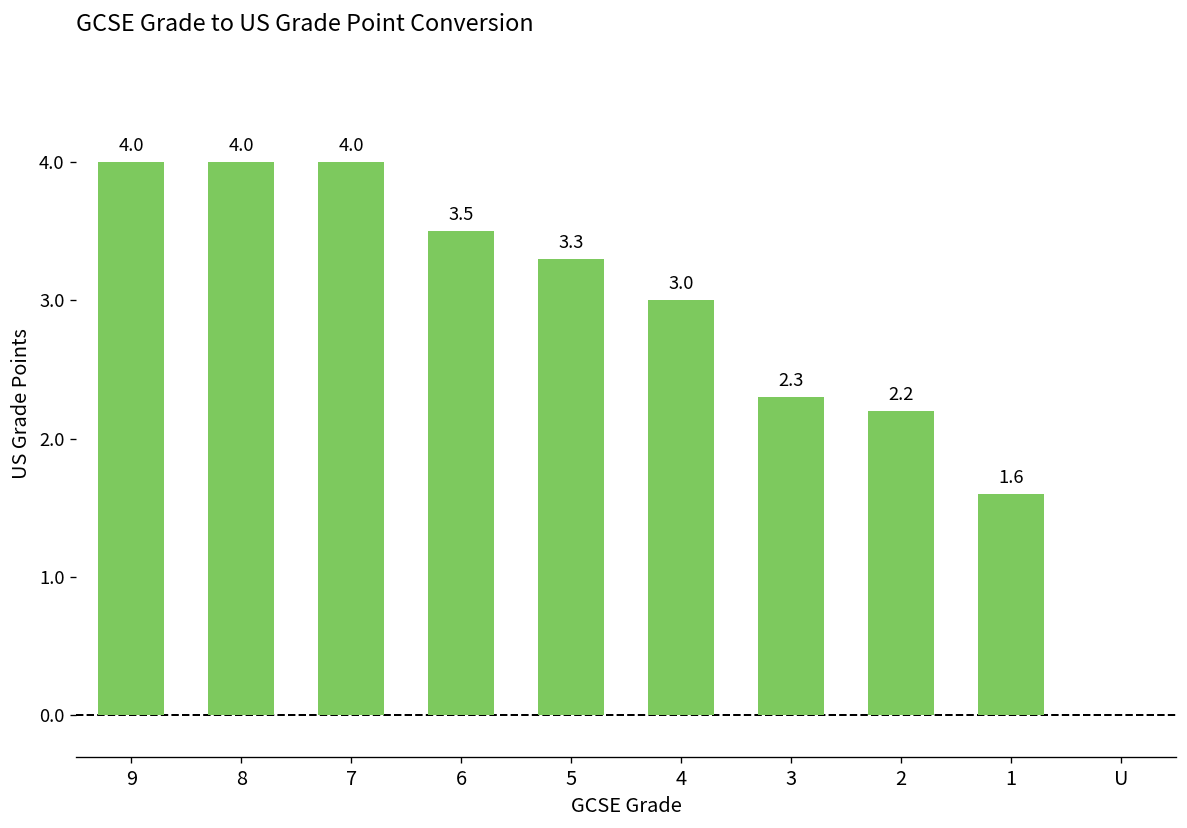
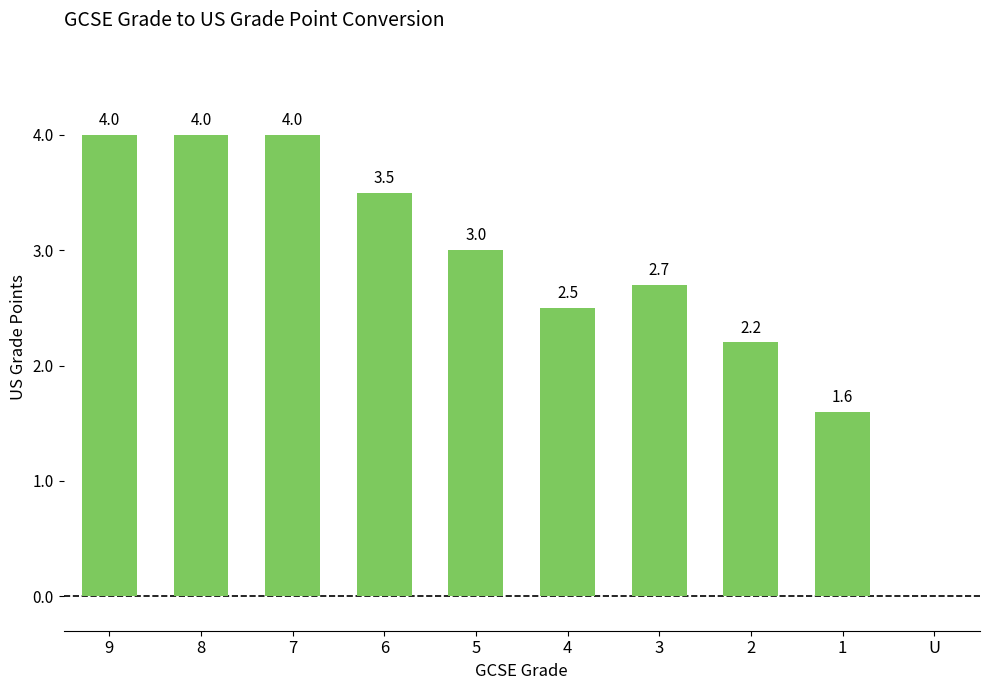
5: 3.3 -> 3.0
4: 3.0 -> 2.5
3: 2.3 -> 2.7
